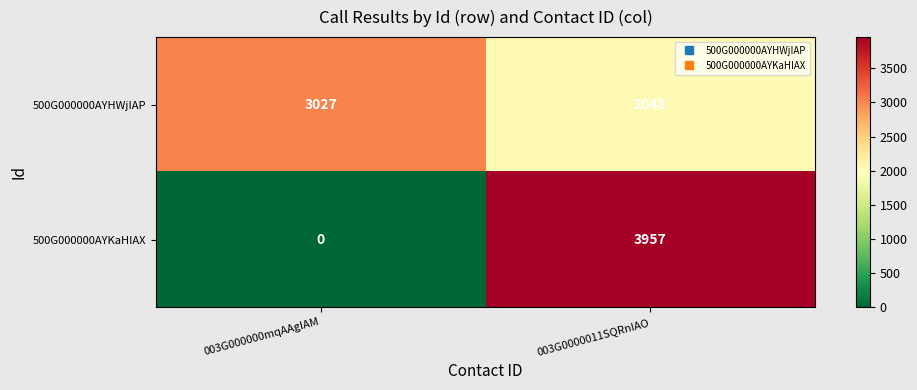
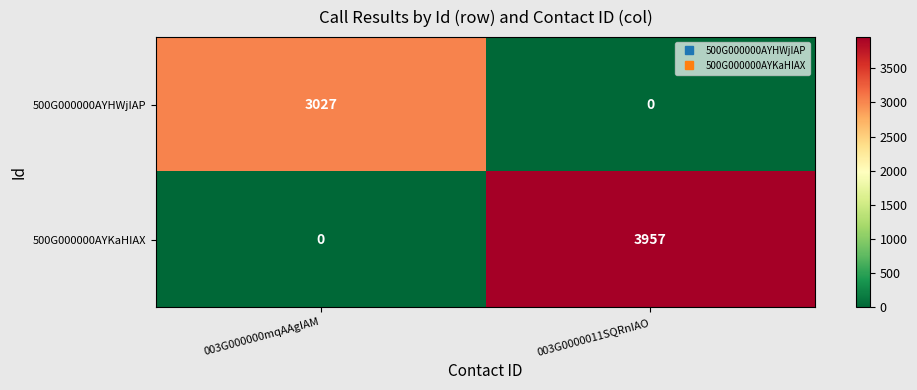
500G000000AYHWjIAP, 003G0000011SQRnIAO: 2048 -> 0
